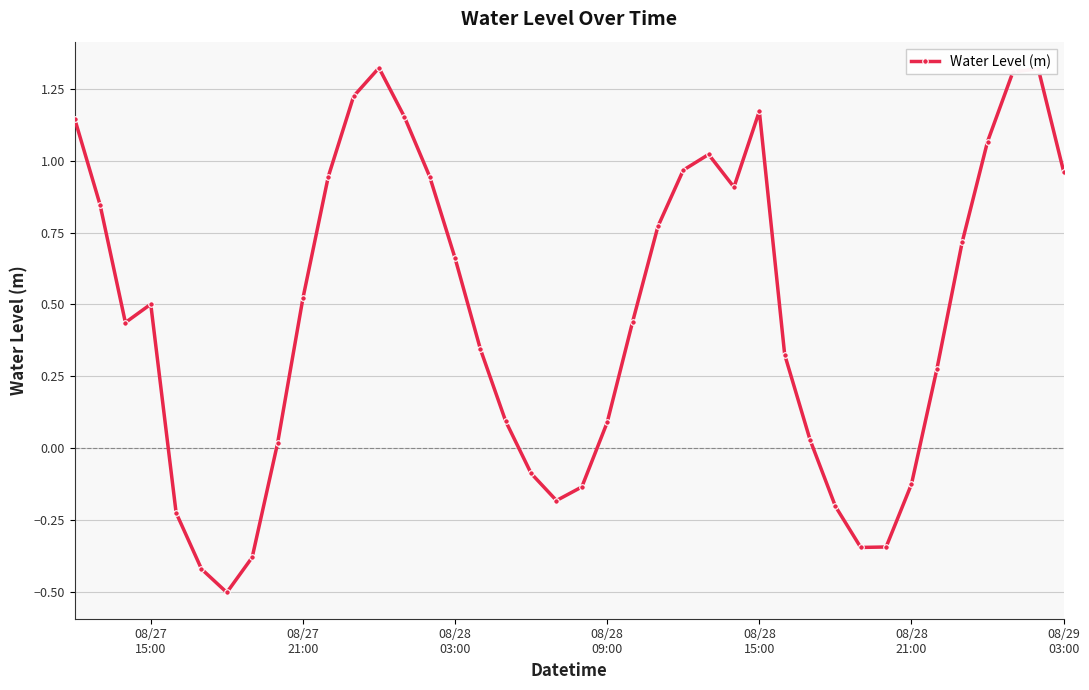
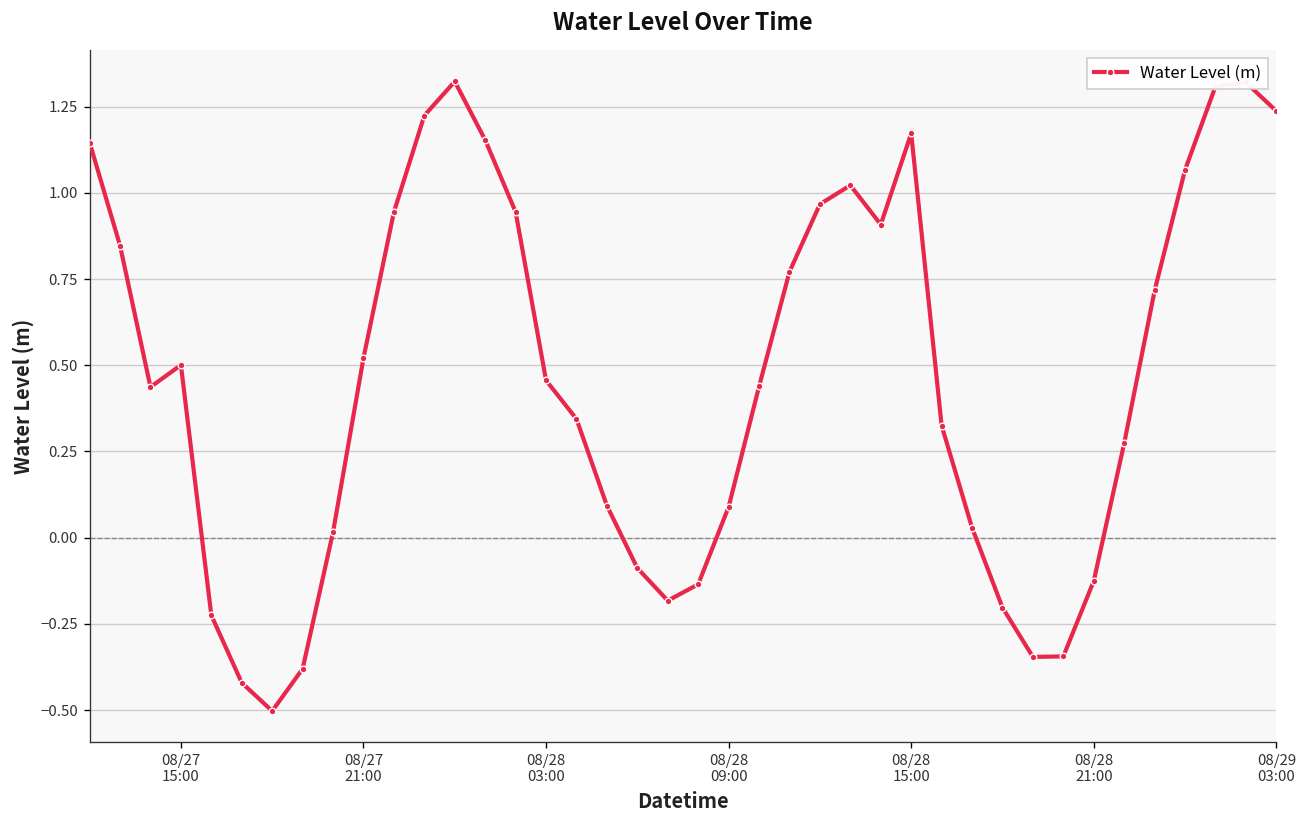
08/28 03:00: 0.66 -> 0.46
08/29 03:00: 0.96 -> 1.24
